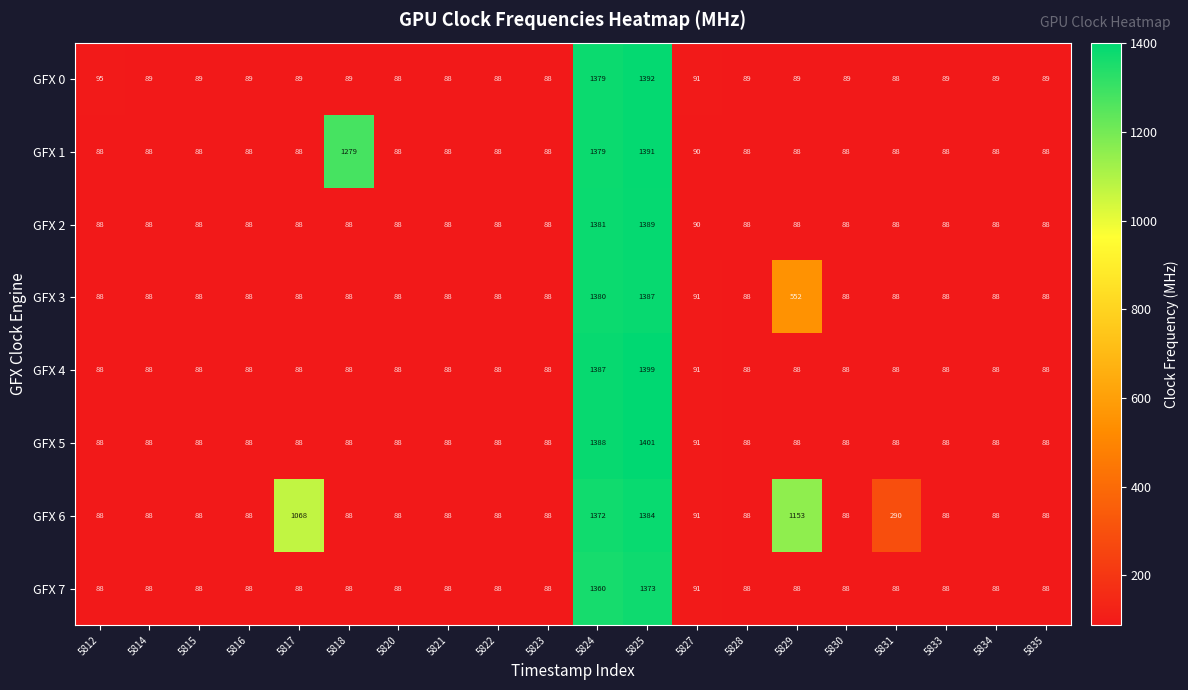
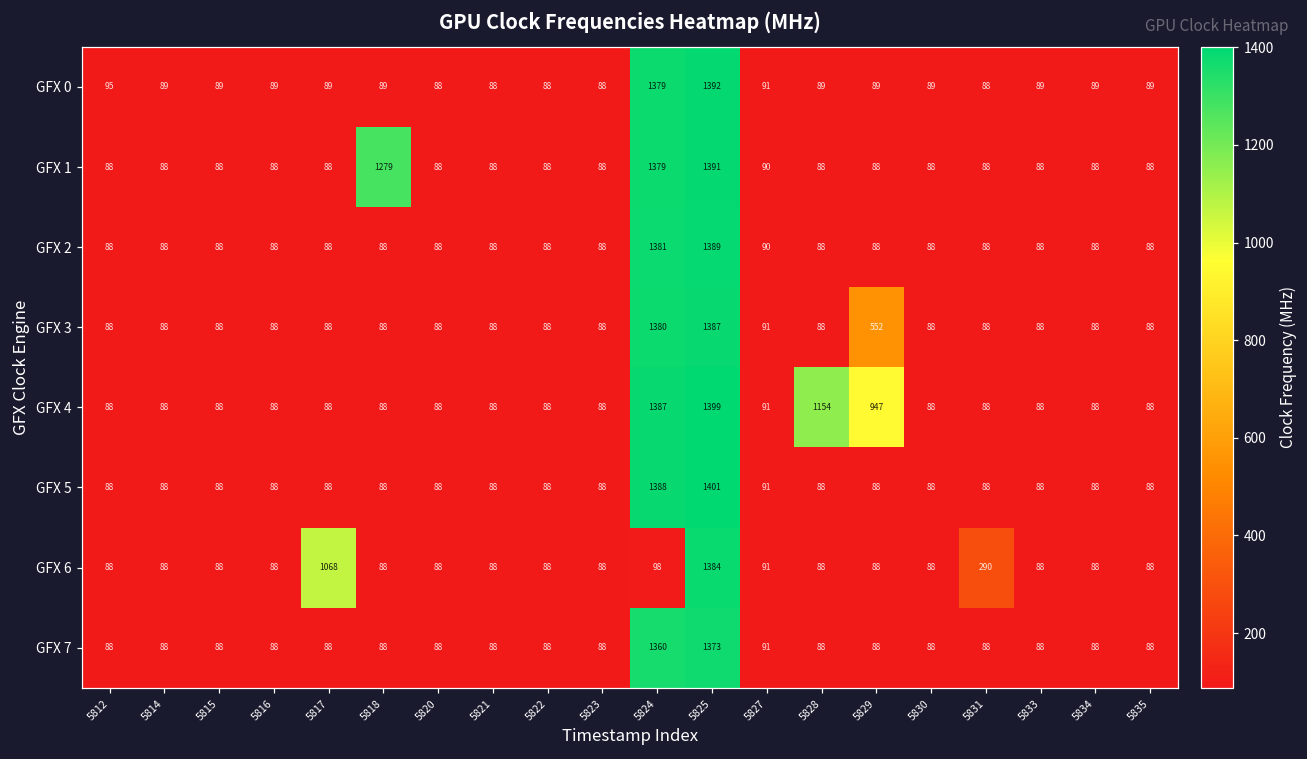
GFX 4, 5828: 88 -> 1154
GFX 4, 5829: 88 -> 947
GFX 6, 5824: 1372 -> 98
GFX 6, 5829: 1153 -> 88
